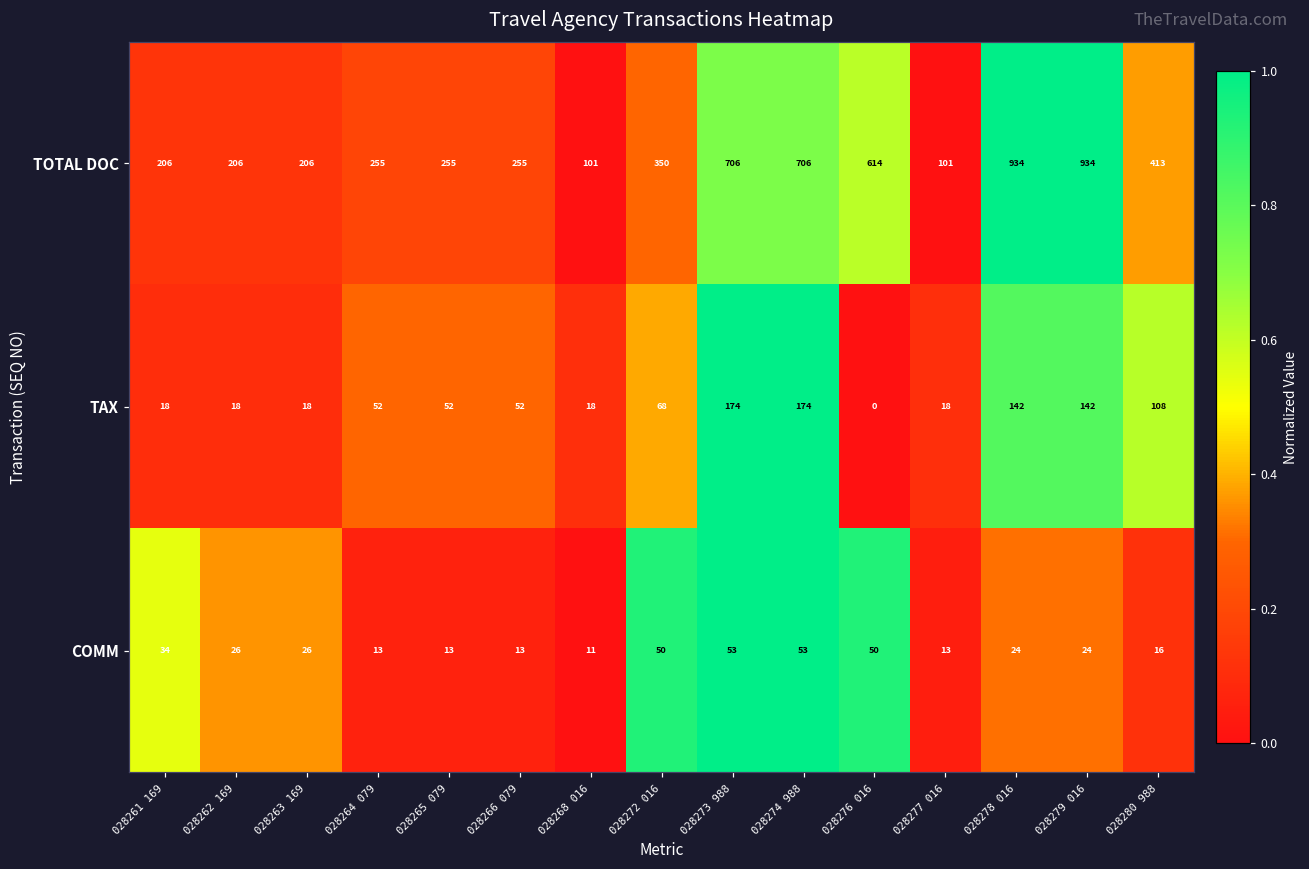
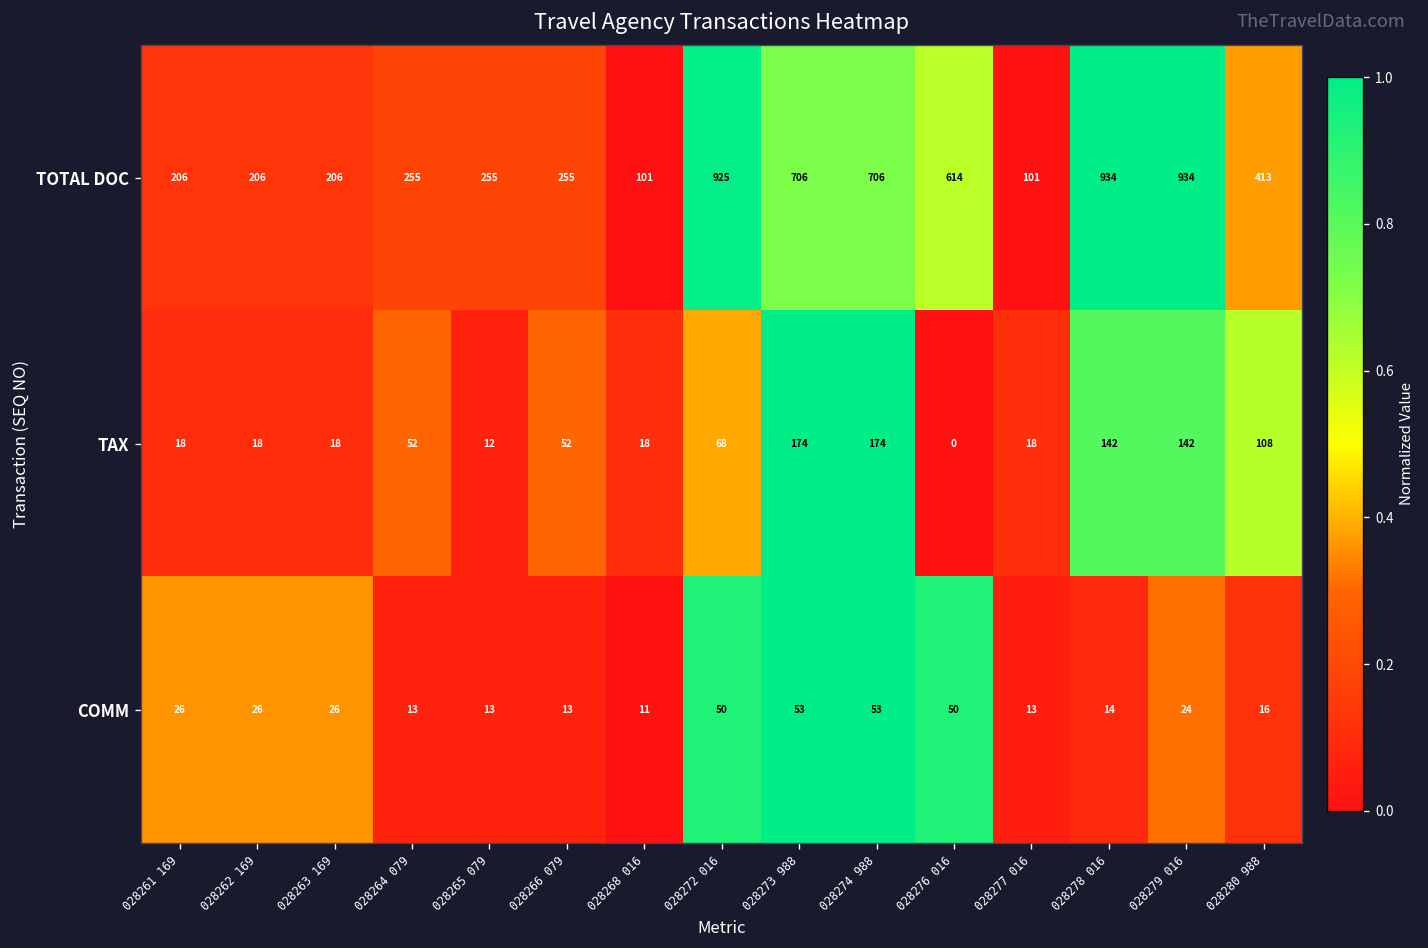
TOTAL DOC, 028272 016: 350 -> 925
TAX, 028265 079: 52 -> 12
COMM, 028261 169: 34 -> 26
COMM, 028278 016: 24 -> 14
